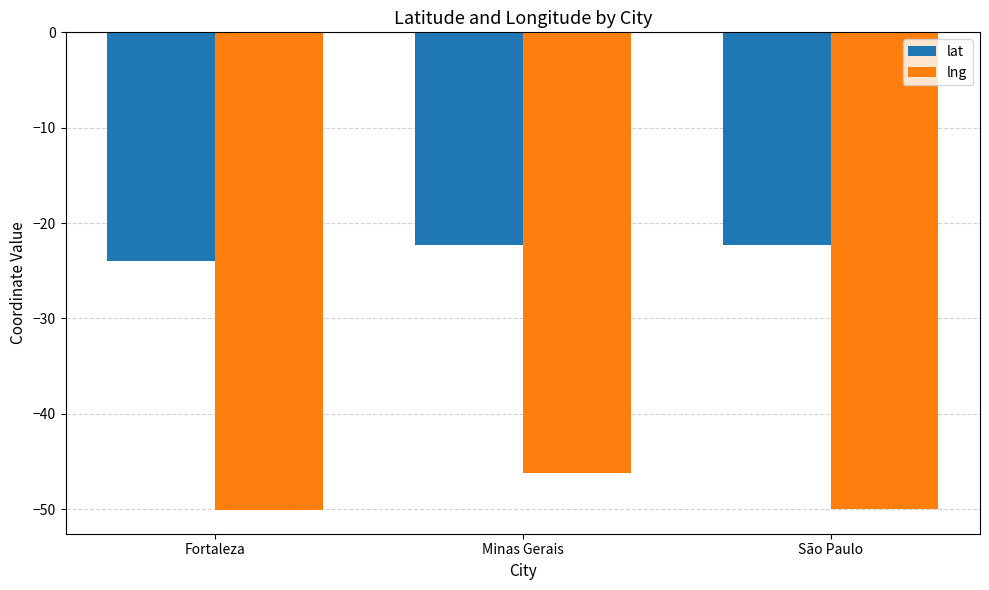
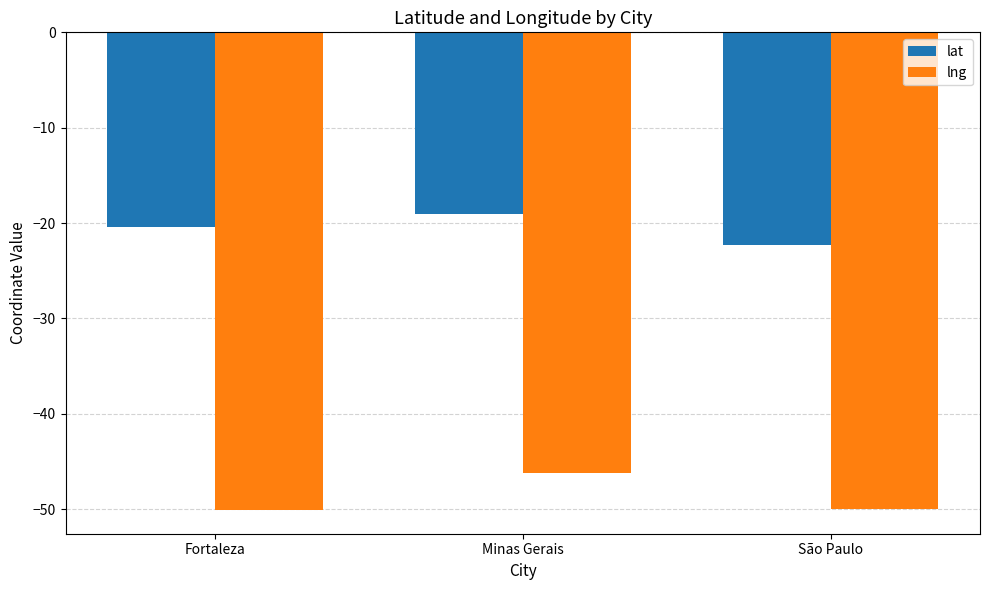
lat, Fortaleza: -24 -> -20
lat, Minas Gerais: -22 -> -19
